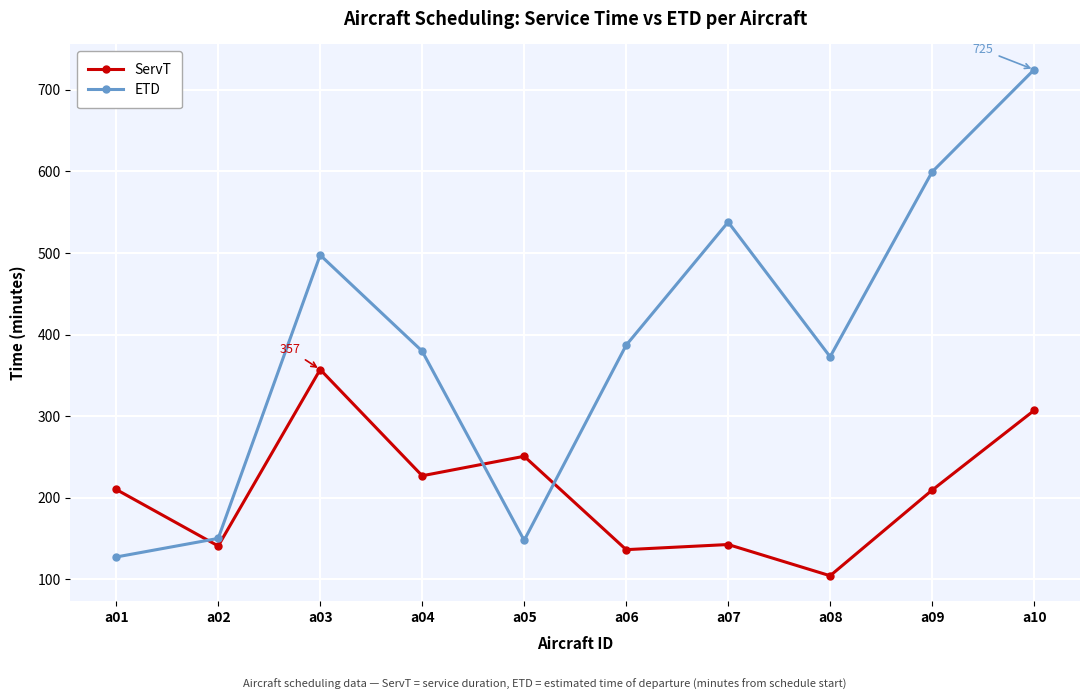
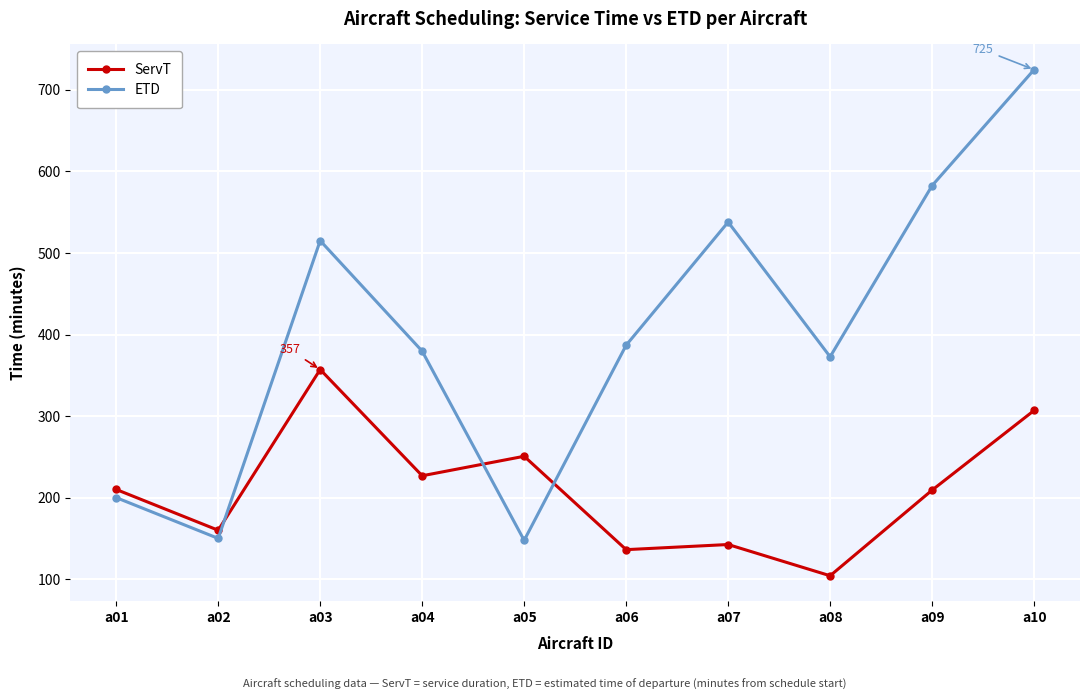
ETD, a01: 130 -> 200
ServT, a02: 140 -> 160
ETD, a03: 500 -> 520
ETD, a09: 600 -> 580
